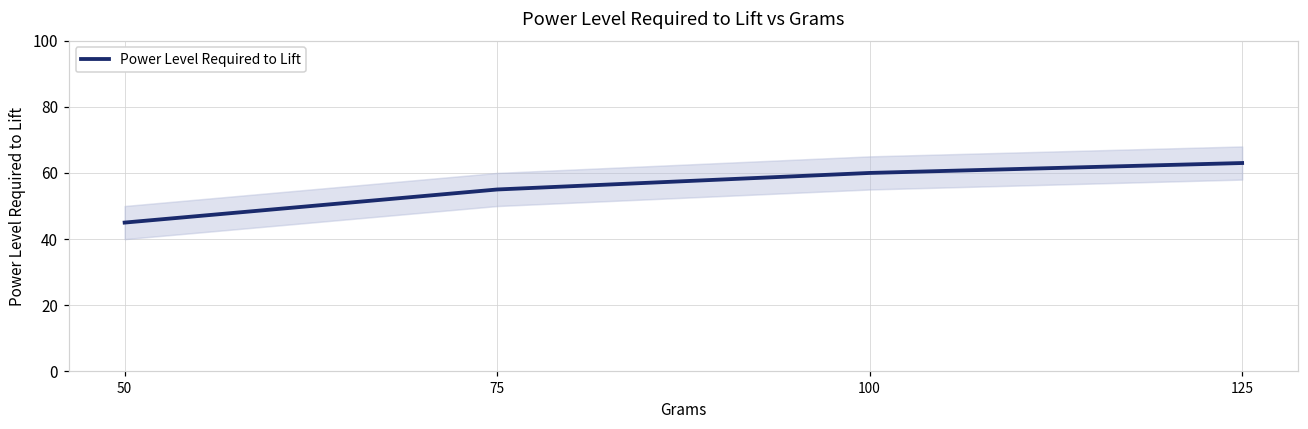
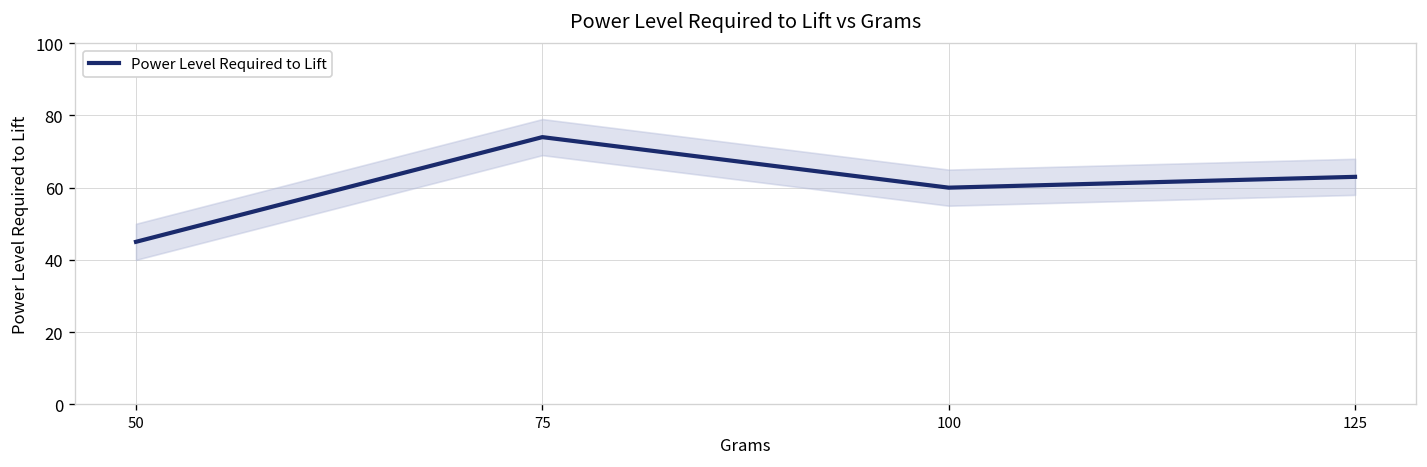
Power Level Required to Lift, 75: 55 -> 74
